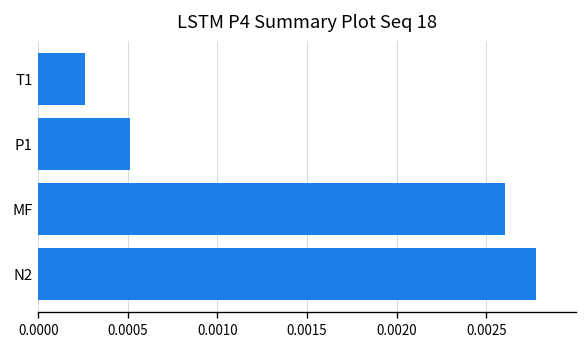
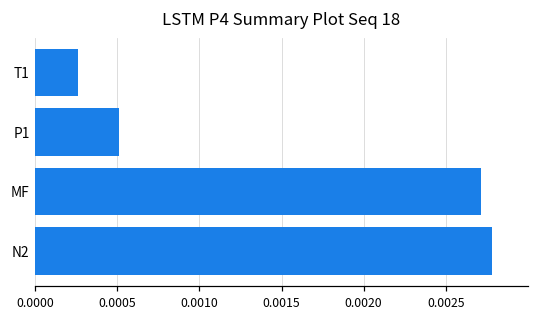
MF: 0.00260 -> 0.00271
